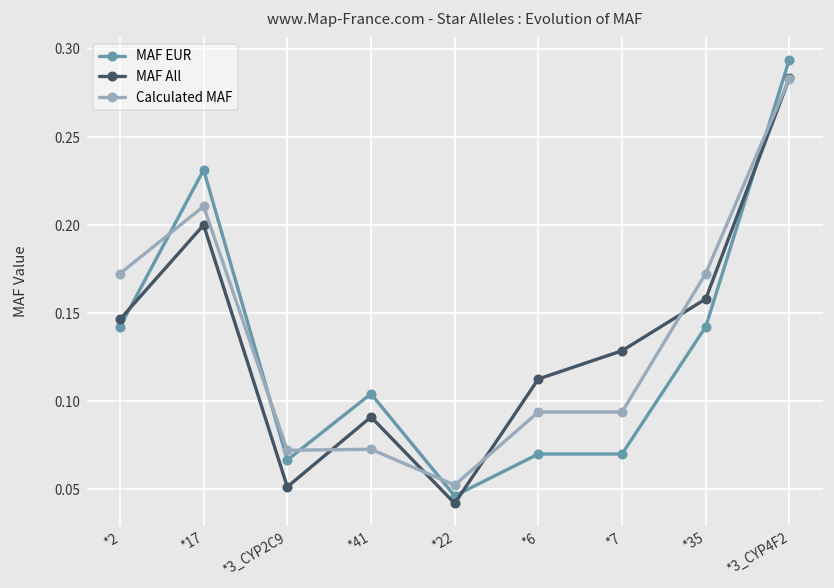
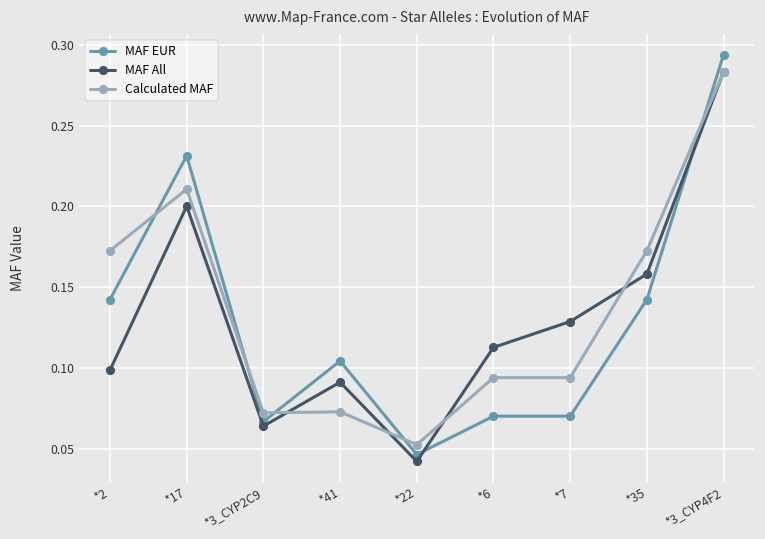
MAF All, *2: 0.146 -> 0.099
MAF All, *3_CYP2C9: 0.051 -> 0.064
